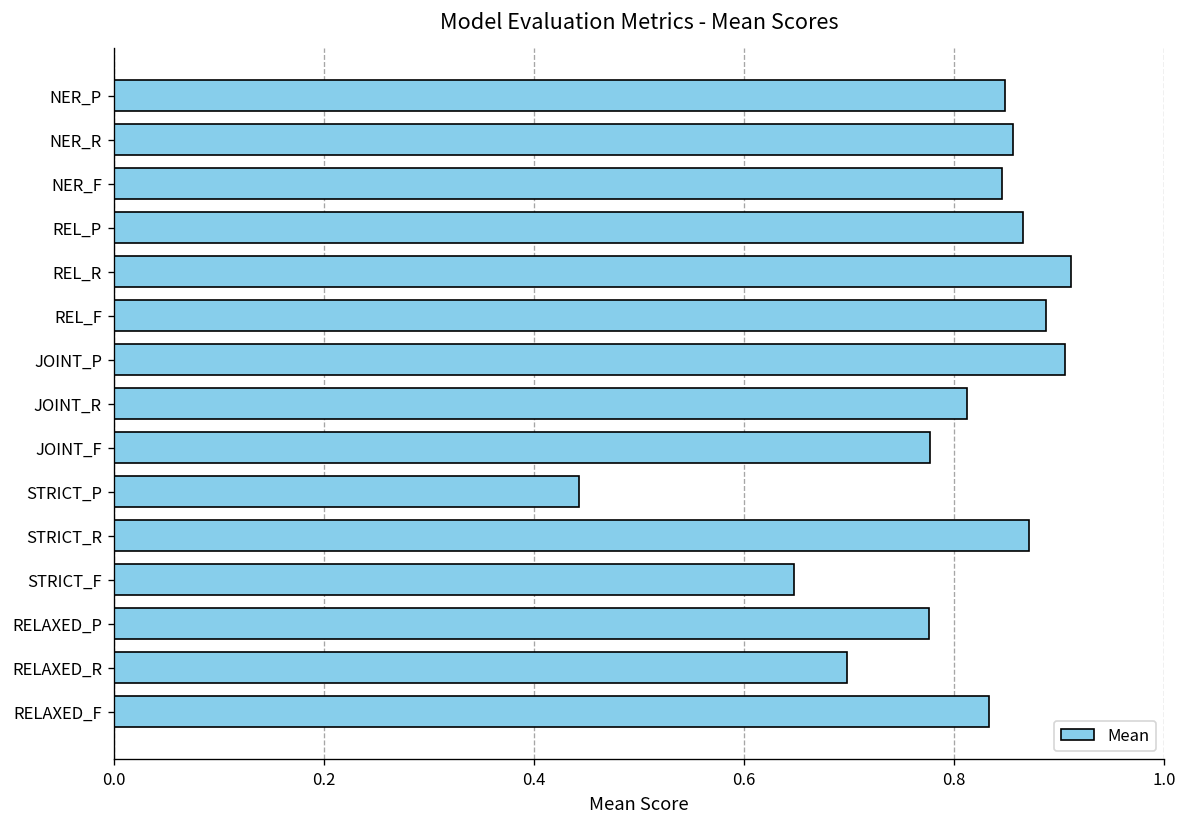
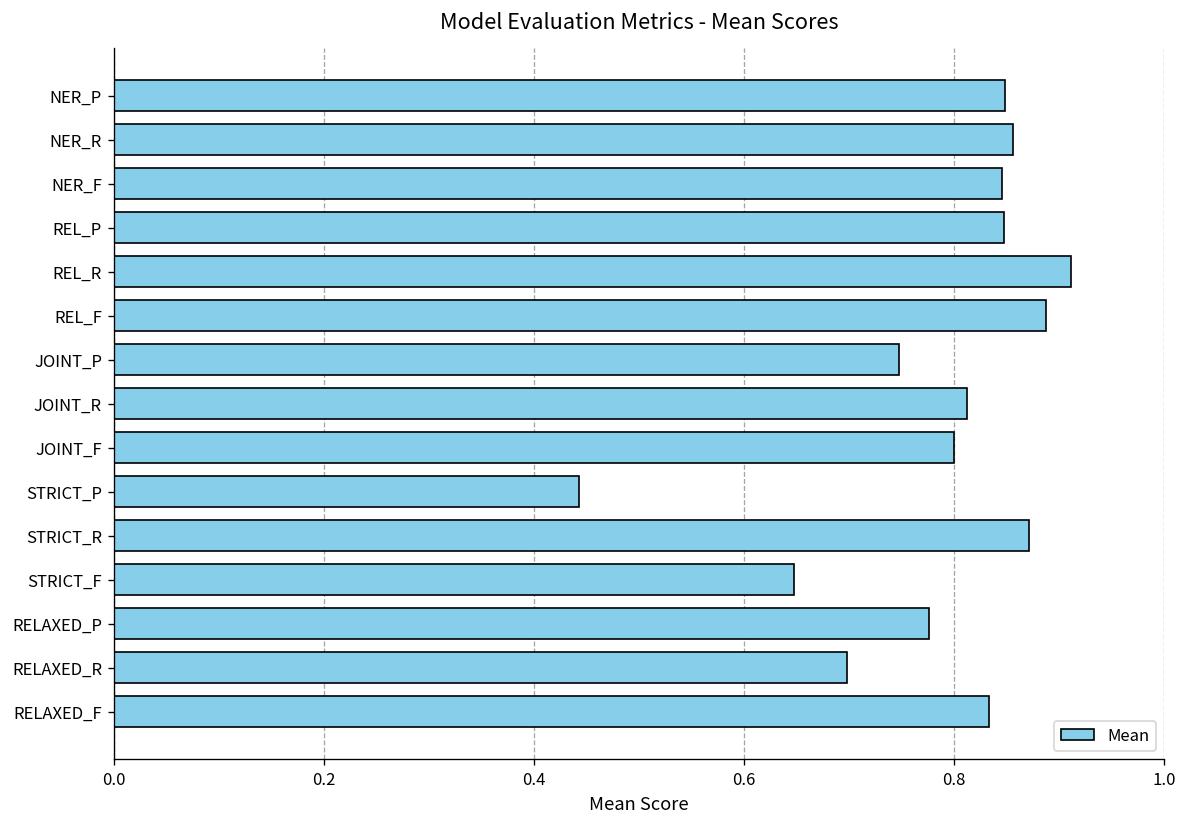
REL_P: 0.87 -> 0.85
JOINT_P: 0.91 -> 0.75
JOINT_F: 0.78 -> 0.80
